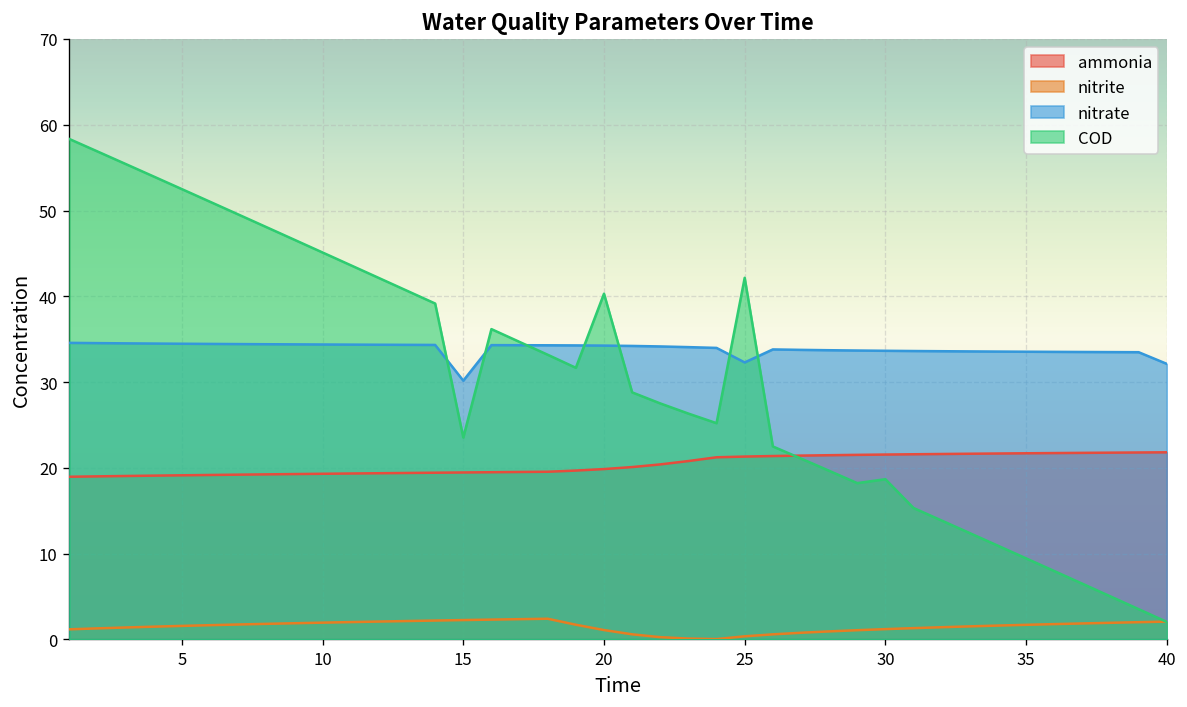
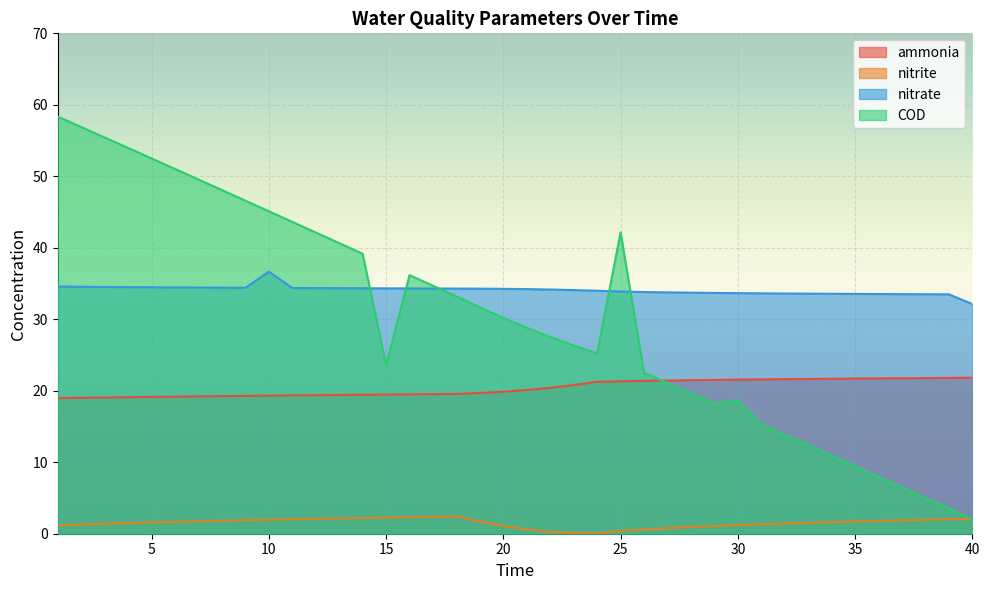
nitrate, 10: 34 -> 37
nitrate, 15: 30 -> 34
COD, 20: 40 -> 30
nitrate, 25: 32 -> 34
